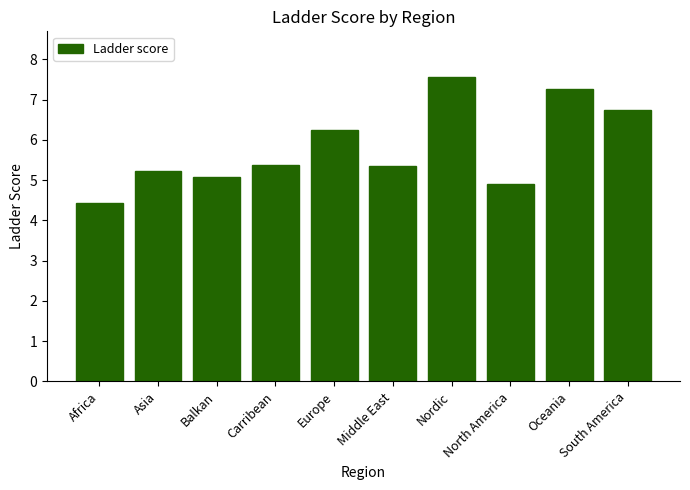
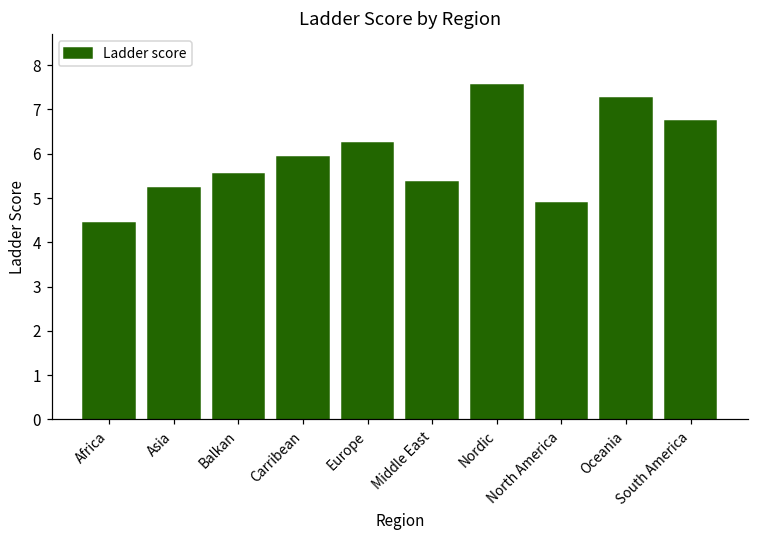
Balkan: 5.1 -> 5.5
Carribean: 5.4 -> 5.9
